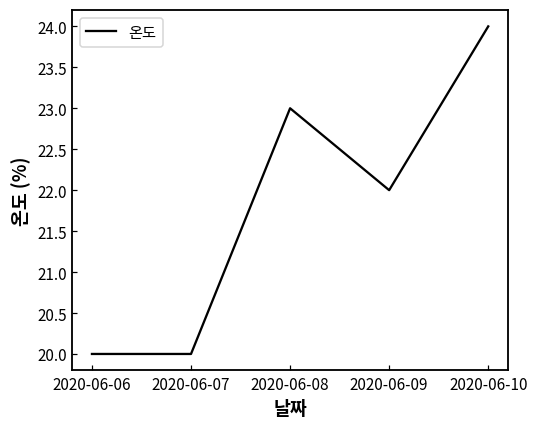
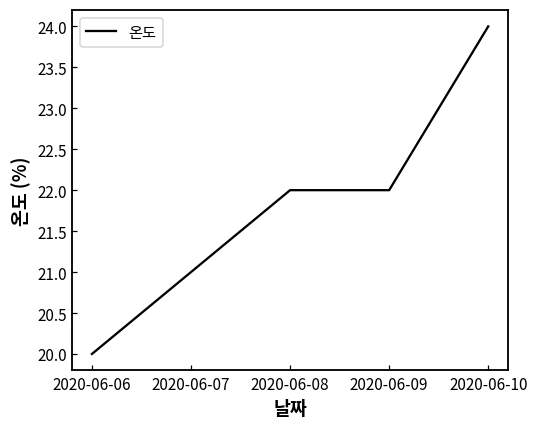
2020-06-07: 20 -> 21
2020-06-08: 23 -> 22
